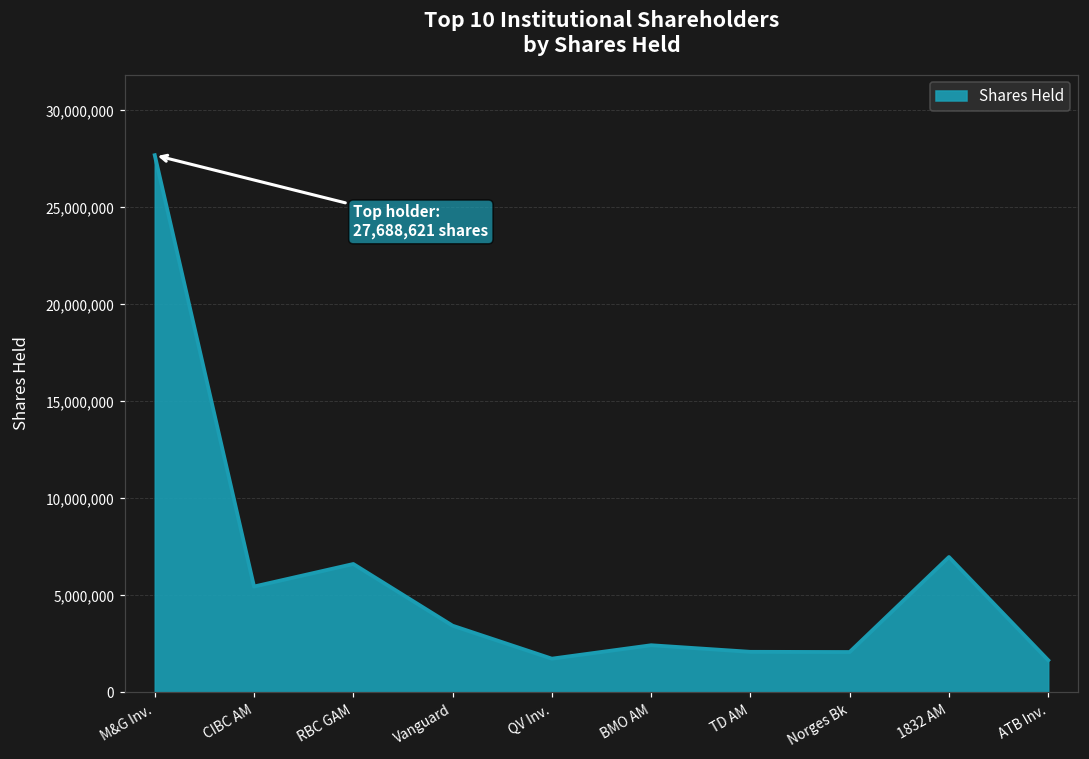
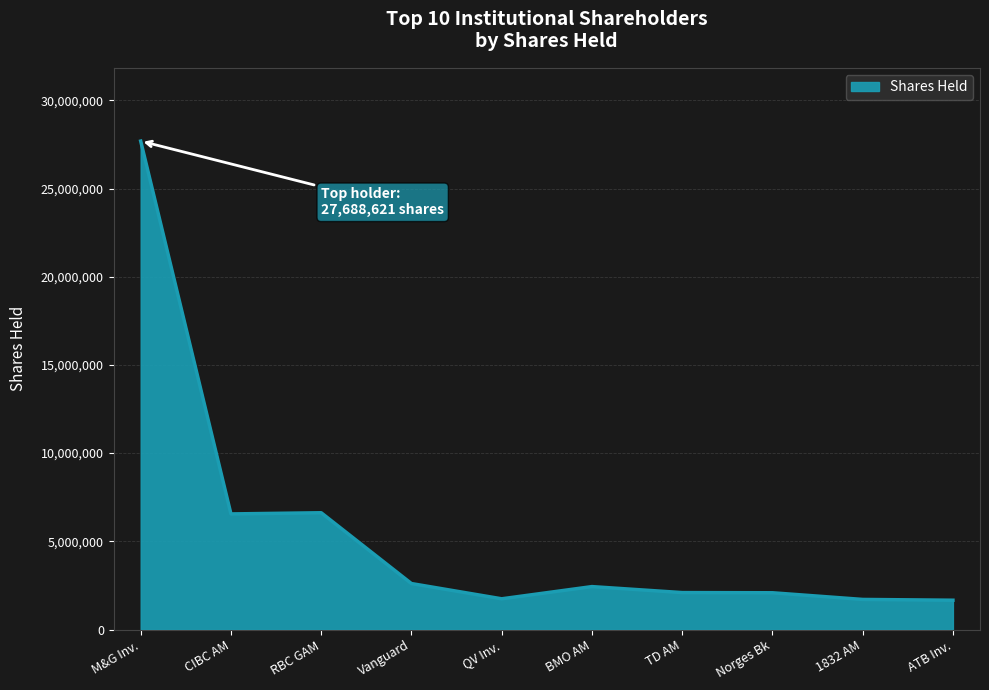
CIBC AM: 5,500,000 -> 6,600,000
Vanguard: 3,400,000 -> 2,600,000
1832 AM: 7,000,000 -> 1,700,000
